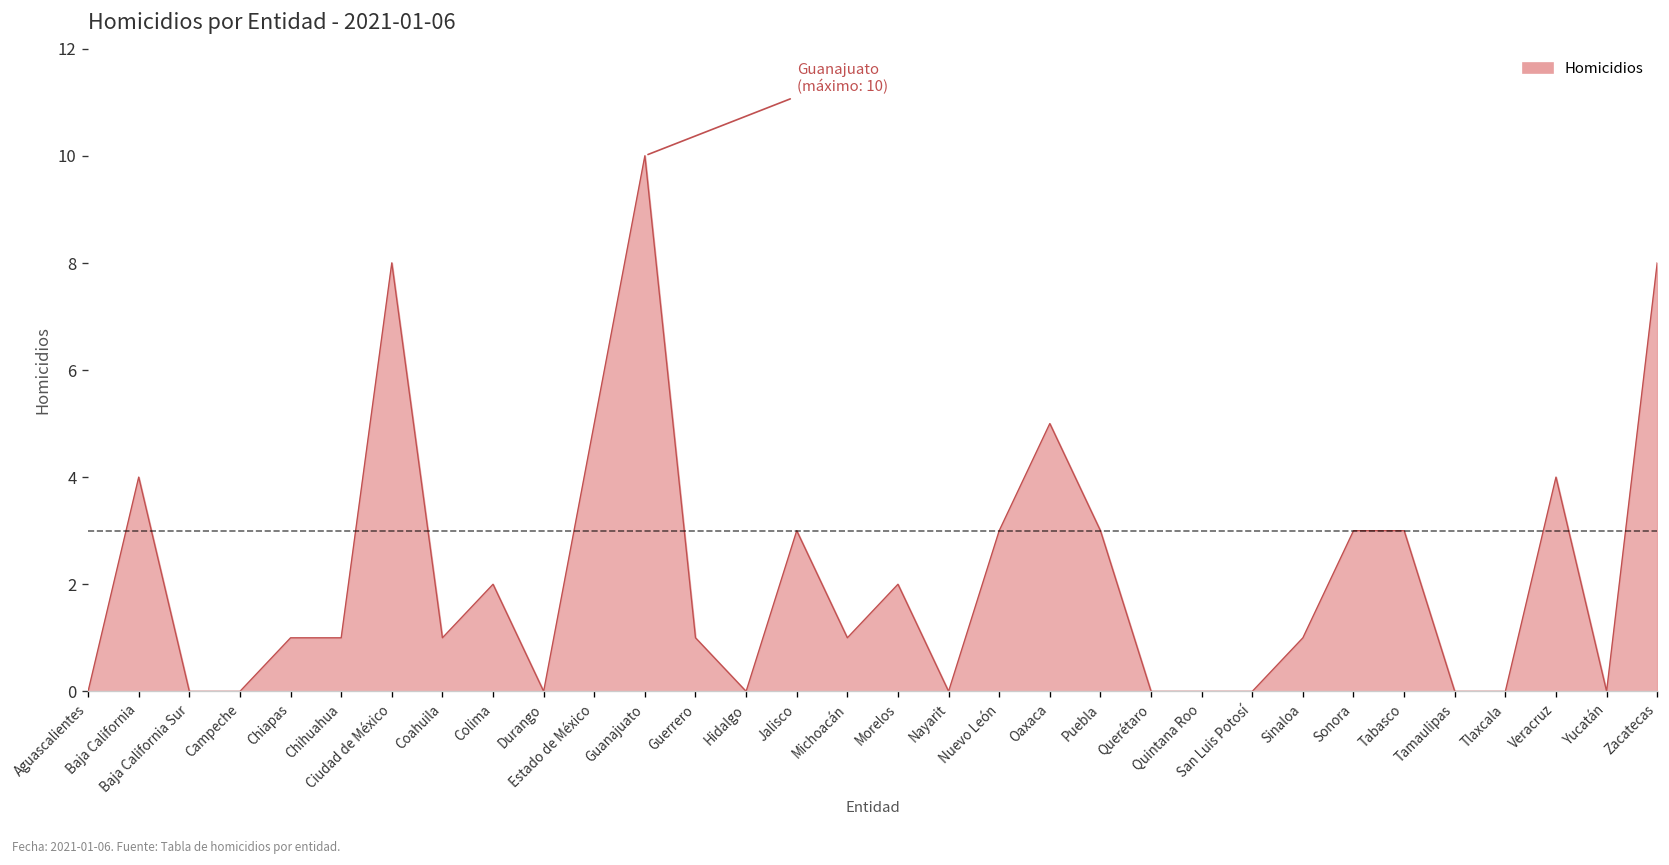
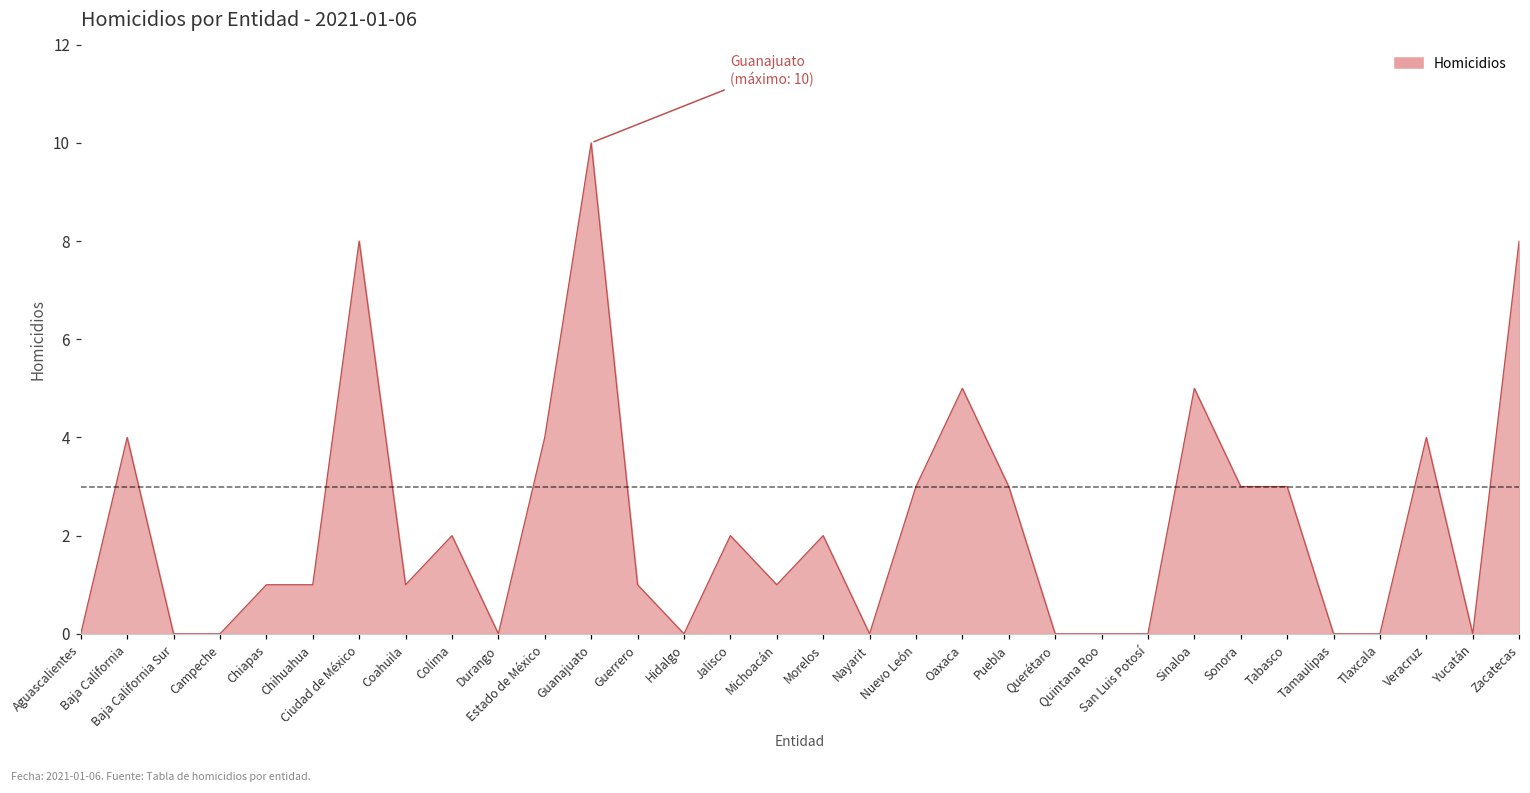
Estado de México: 5 -> 4
Jalisco: 3 -> 2
Sinaloa: 1 -> 5
